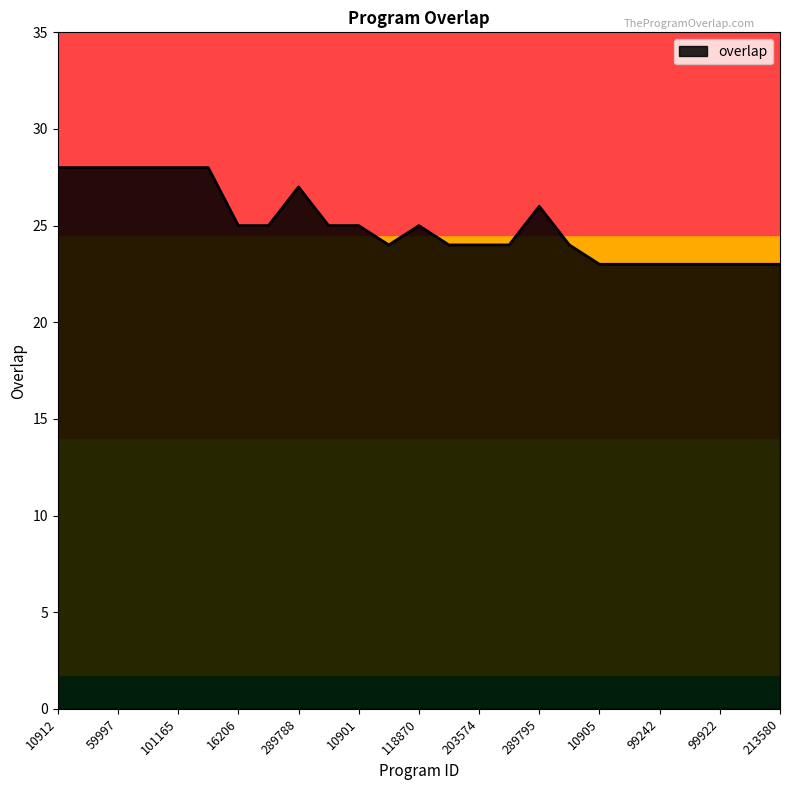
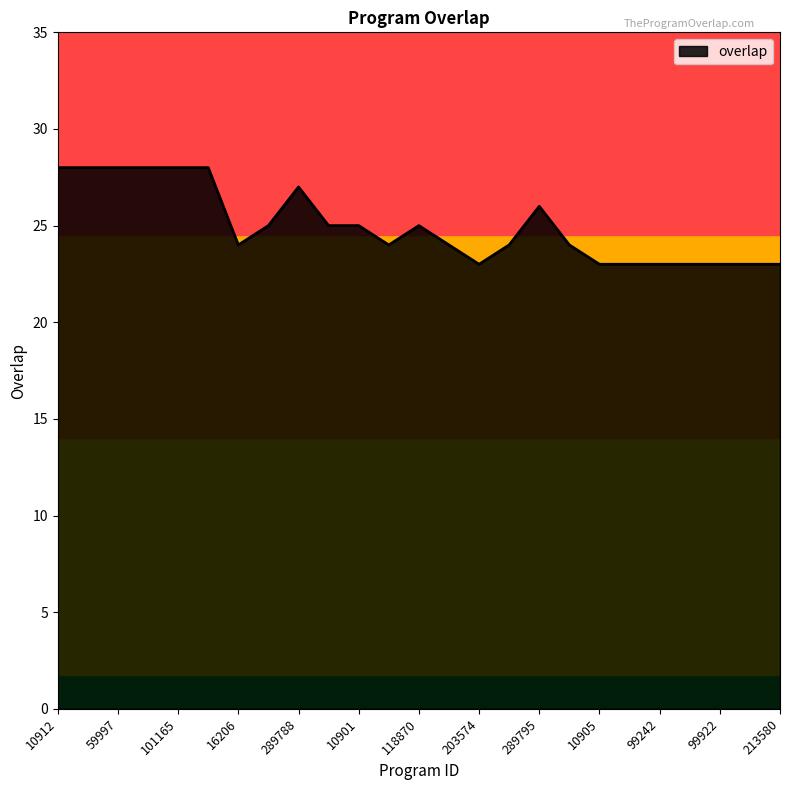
16206: 25 -> 24
203574: 24 -> 23
